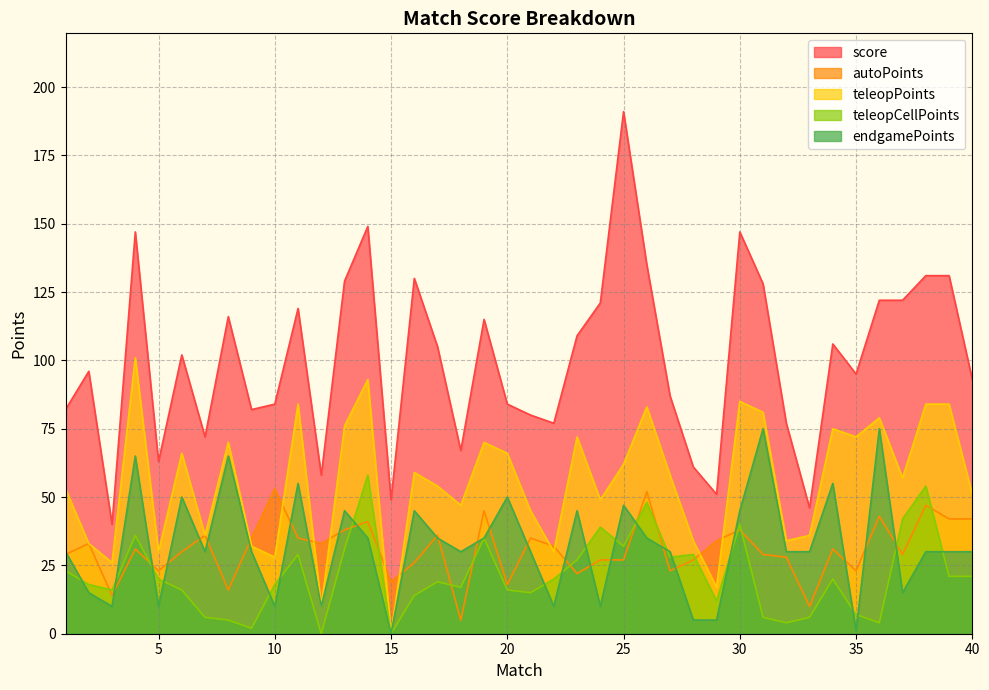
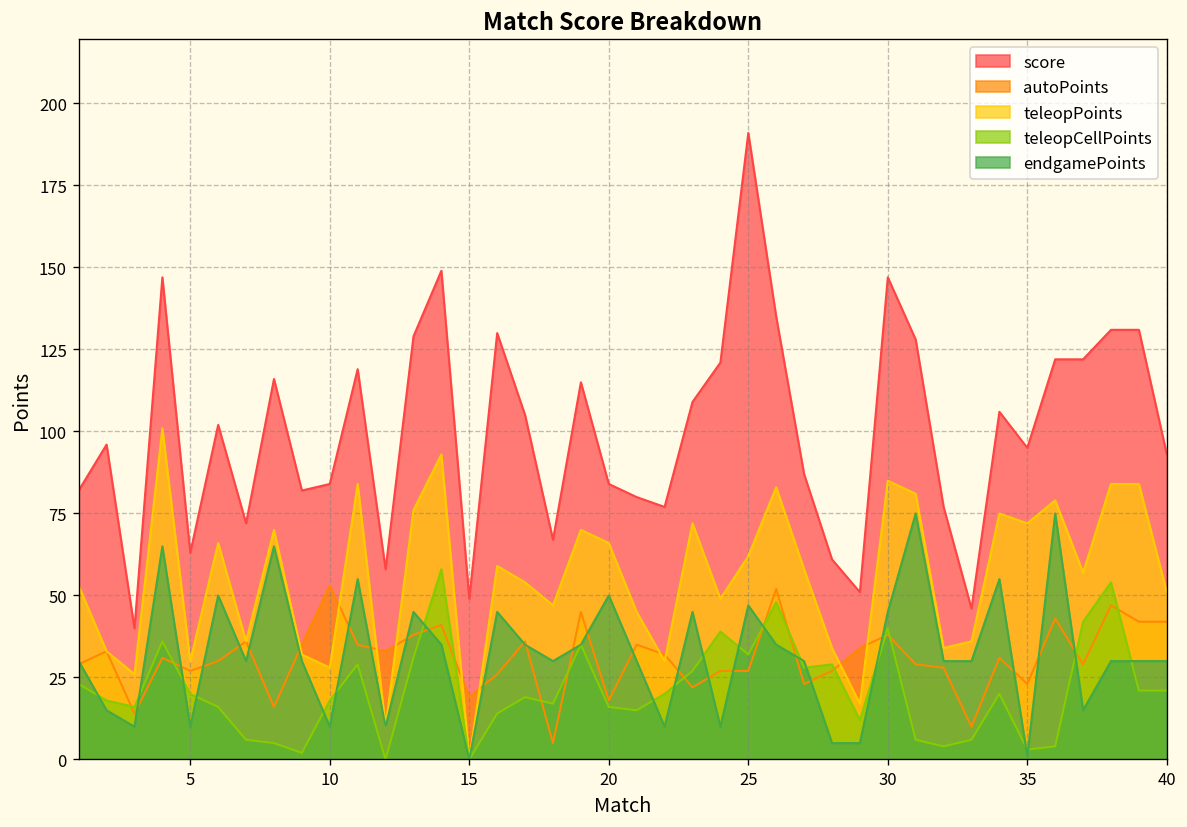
autoPoints, 5: 23 -> 27
teleopCellPoints, 35: 7 -> 3
